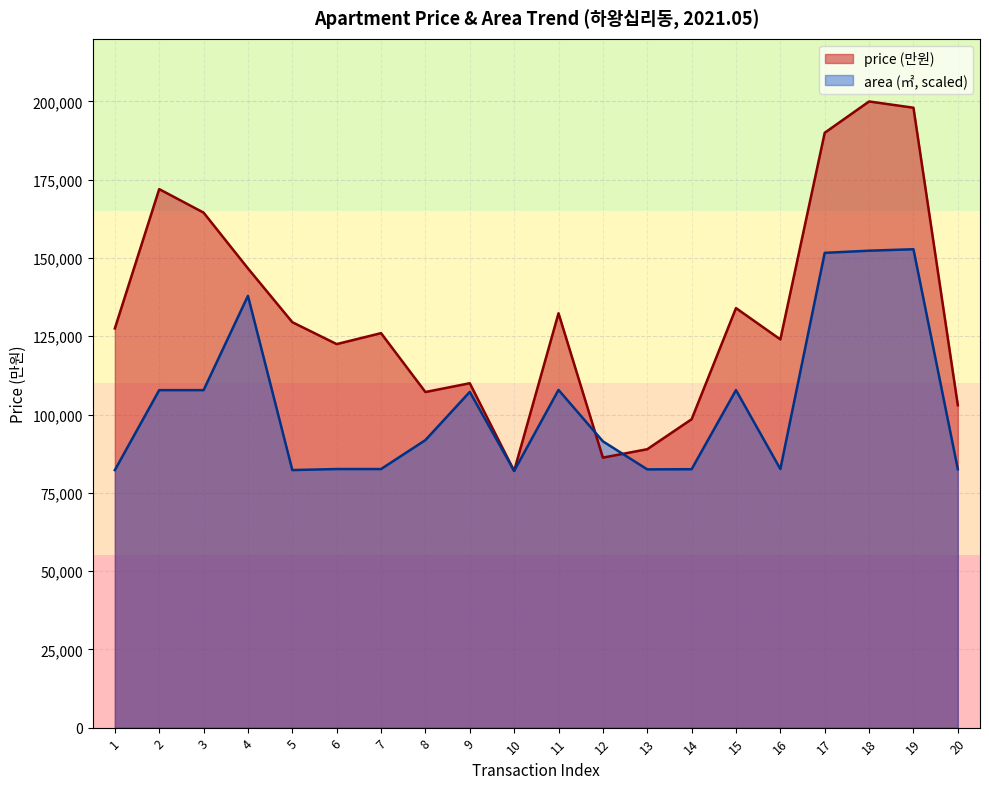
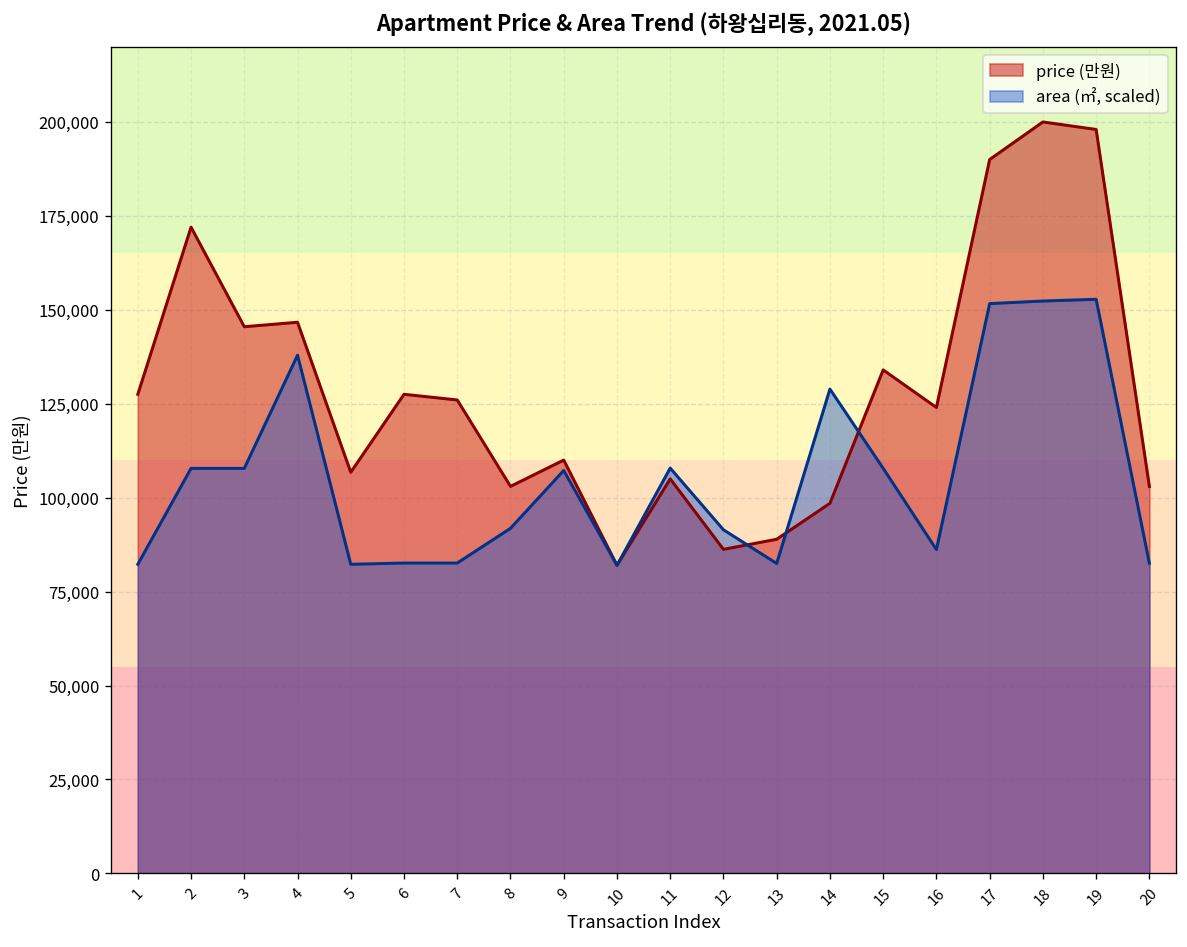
price (만원), 3: 165,000 -> 145,000
price (만원), 5: 130,000 -> 107,000
price (만원), 6: 123,000 -> 128,000
price (만원), 8: 107,000 -> 103,000
price (만원), 11: 132,000 -> 105,000
area (㎡, scaled), 14: 83,000 -> 129,000
area (㎡, scaled), 16: 83,000 -> 86,000
